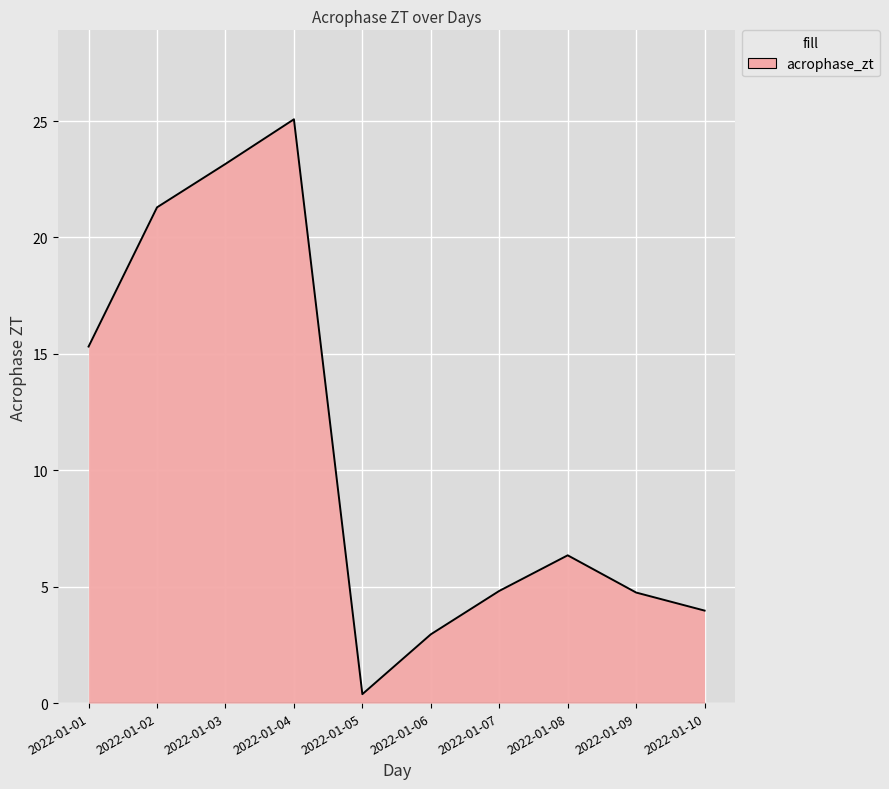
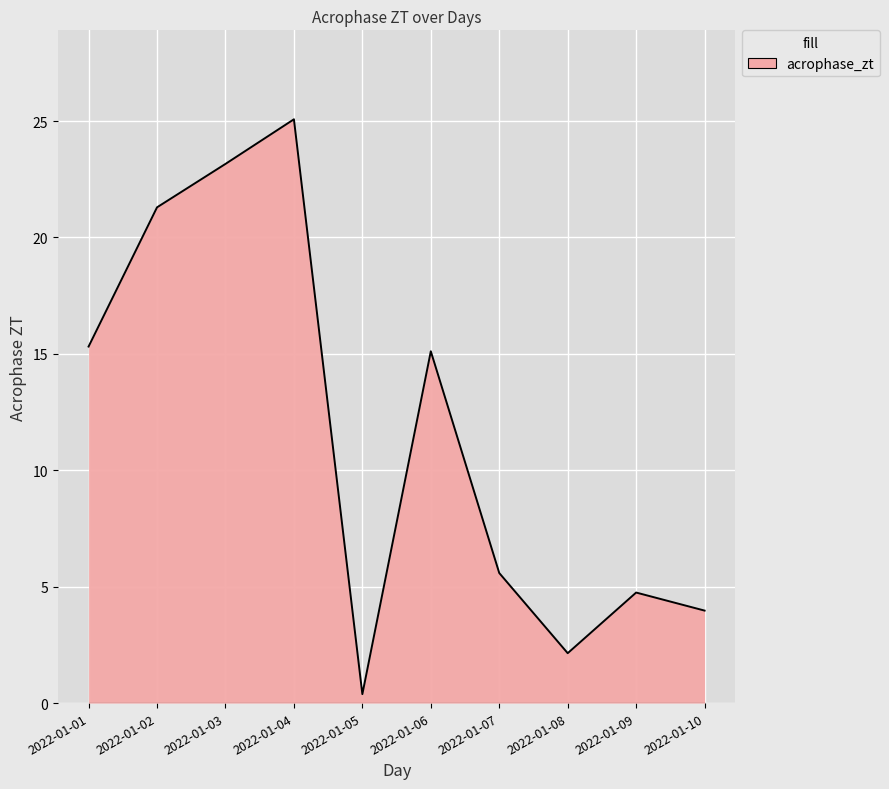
acrophase_zt, 2022-01-06: 3.0 -> 15.1
acrophase_zt, 2022-01-07: 4.8 -> 5.6
acrophase_zt, 2022-01-08: 6.3 -> 2.1
